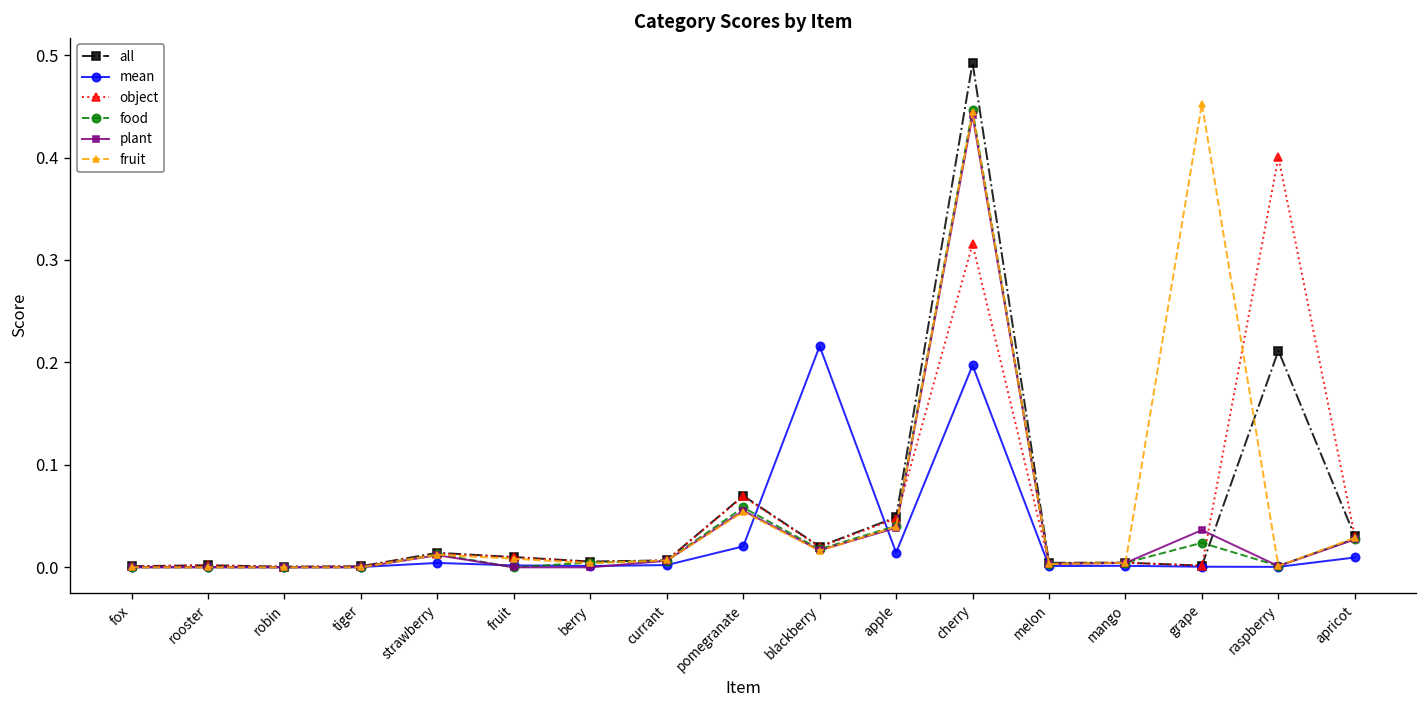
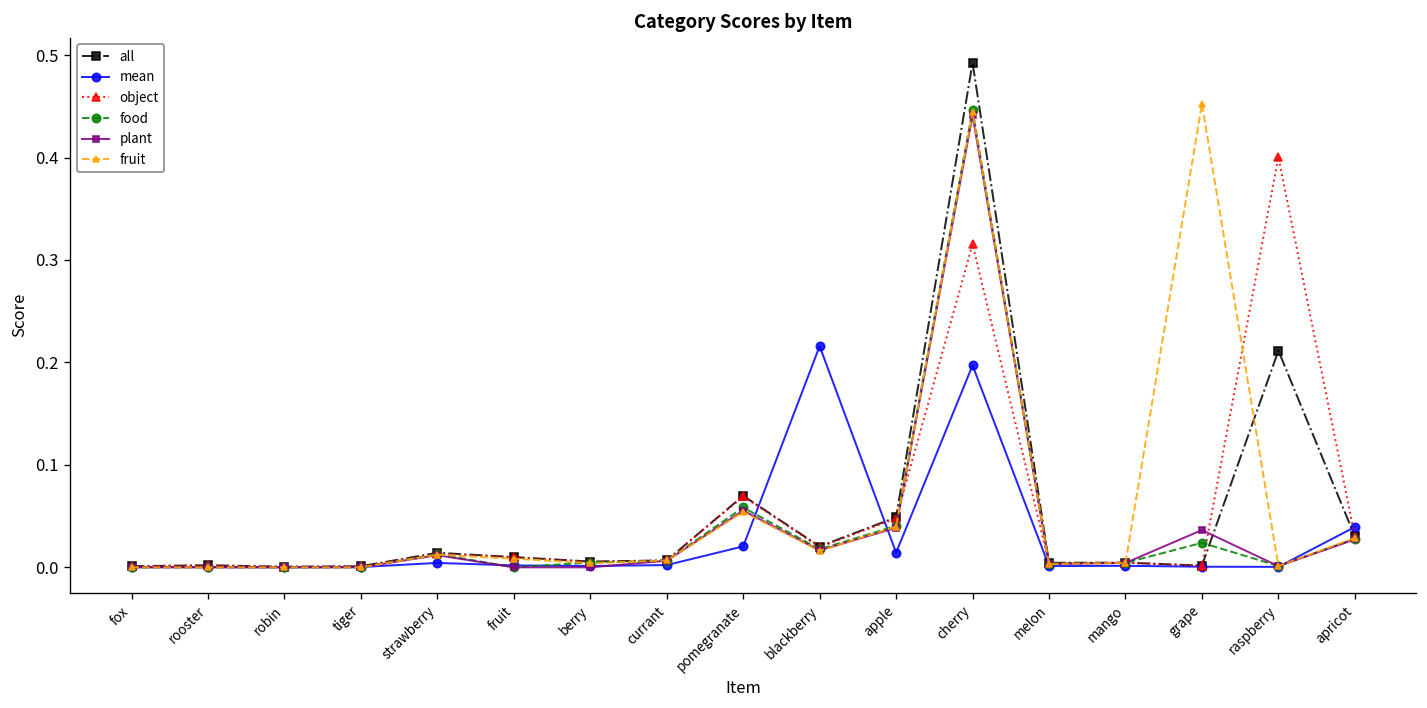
mean, apricot: 0.01 -> 0.04
